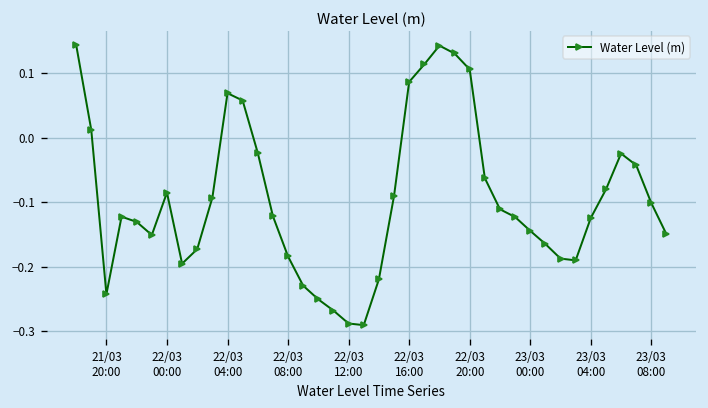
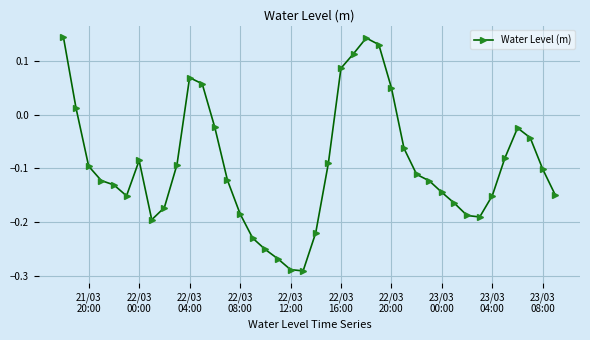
21/03 20:00: -0.24 -> -0.10
22/03 20:00: 0.11 -> 0.05
23/03 04:00: -0.12 -> -0.15
